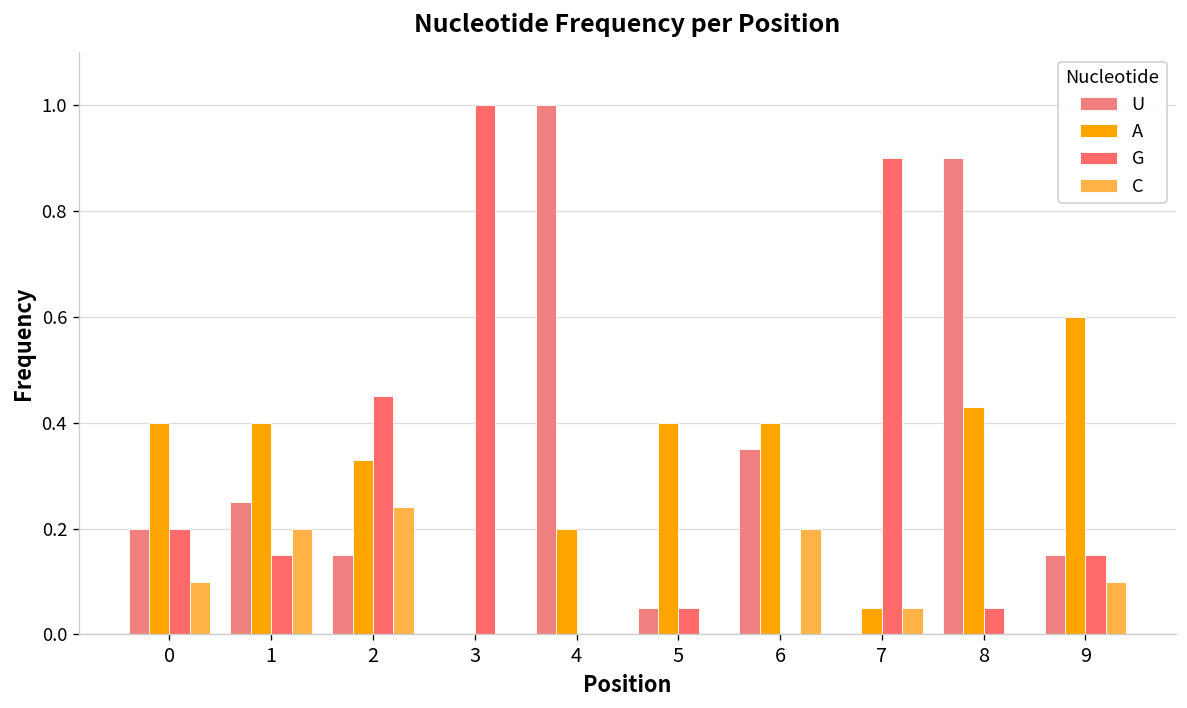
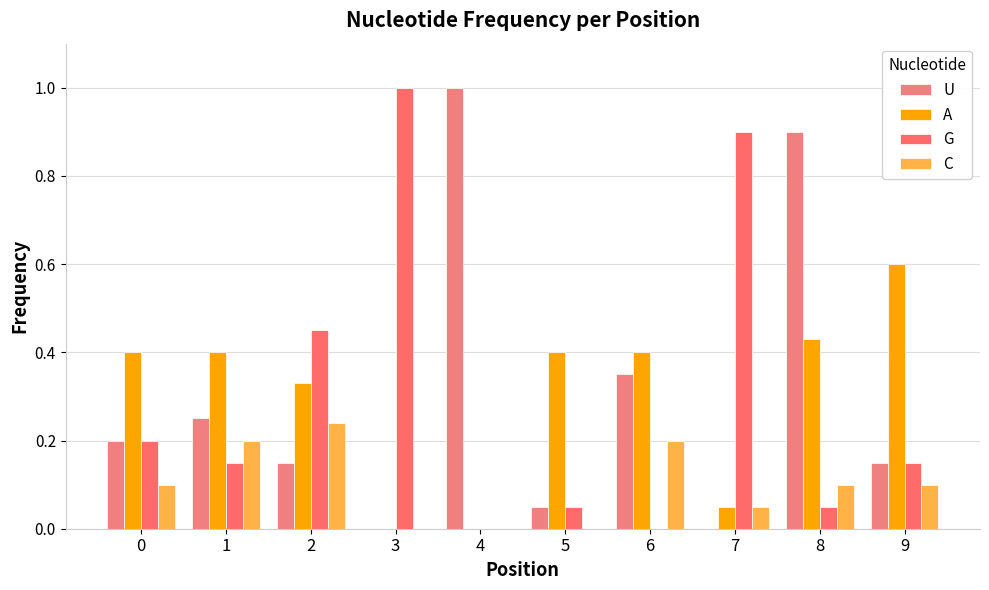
A, 4: 0.2 -> 0.0
C, 8: 0.0 -> 0.1
